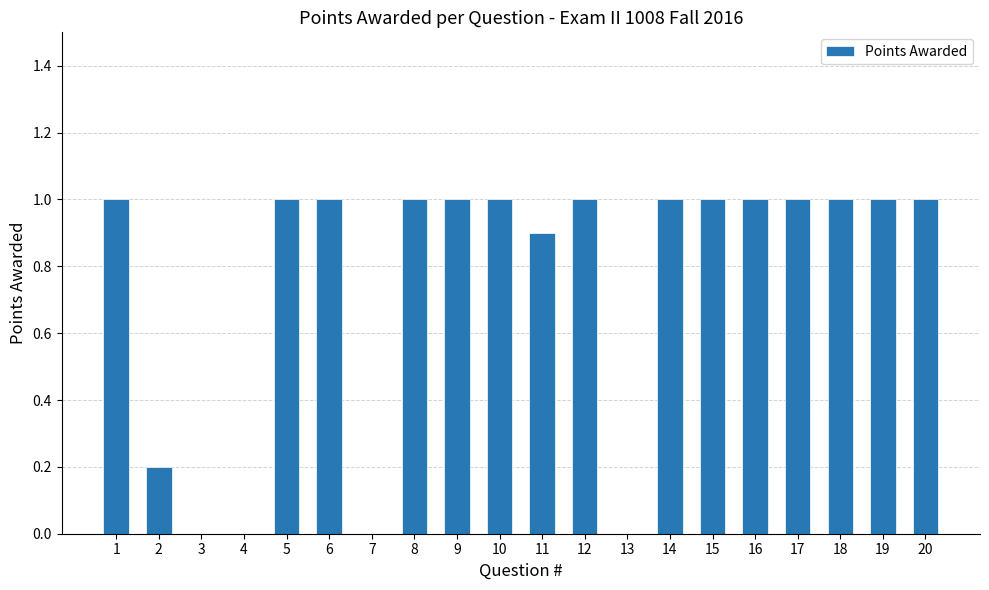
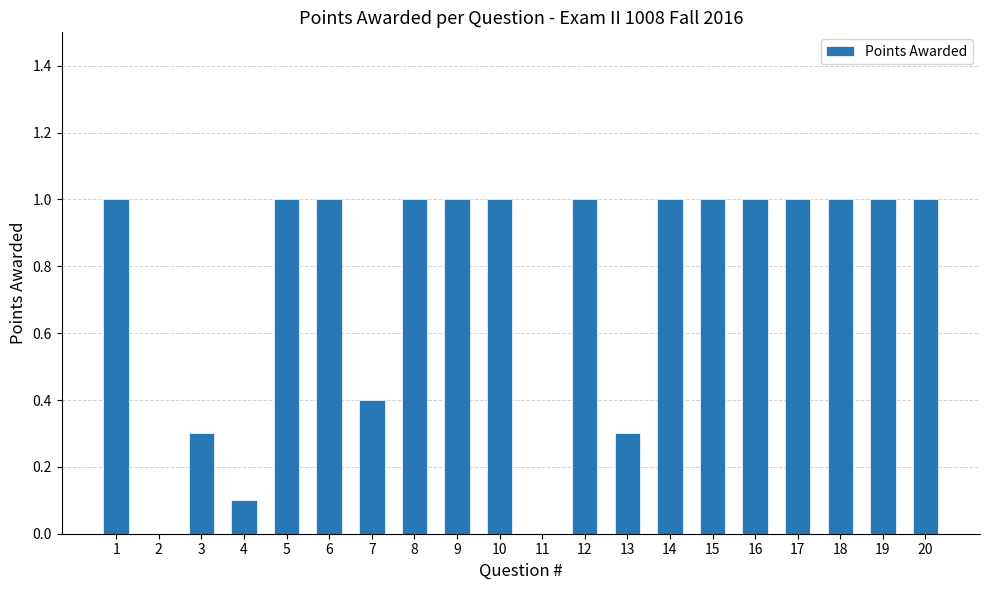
2: 0.2 -> 0.0
3: 0.0 -> 0.3
4: 0.0 -> 0.1
7: 0.0 -> 0.4
11: 0.9 -> 0.0
13: 0.0 -> 0.3
